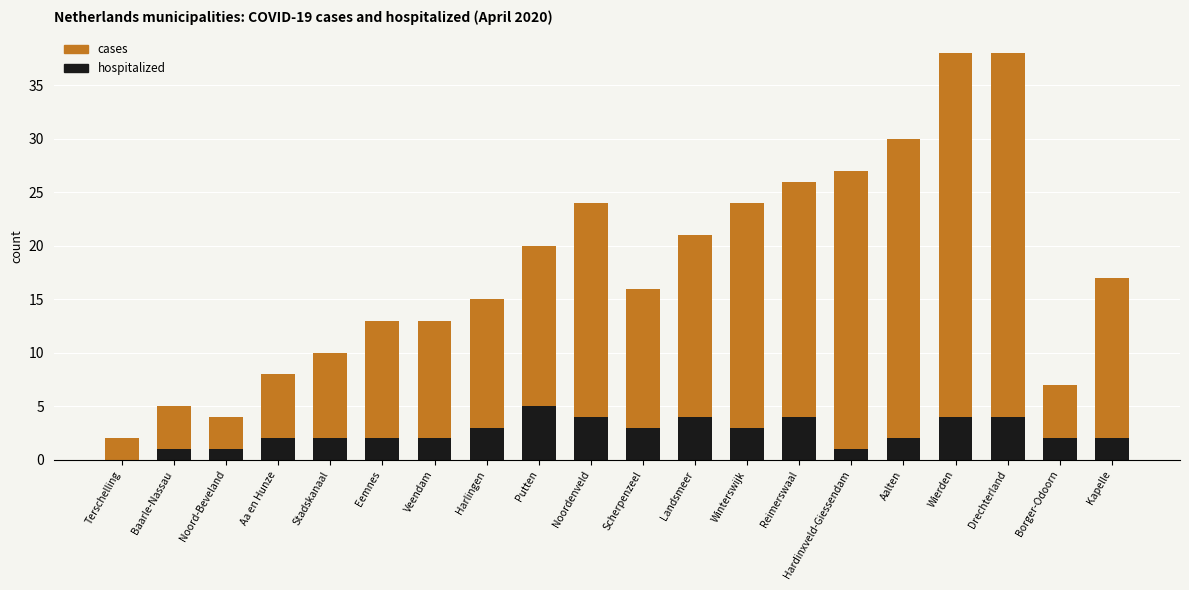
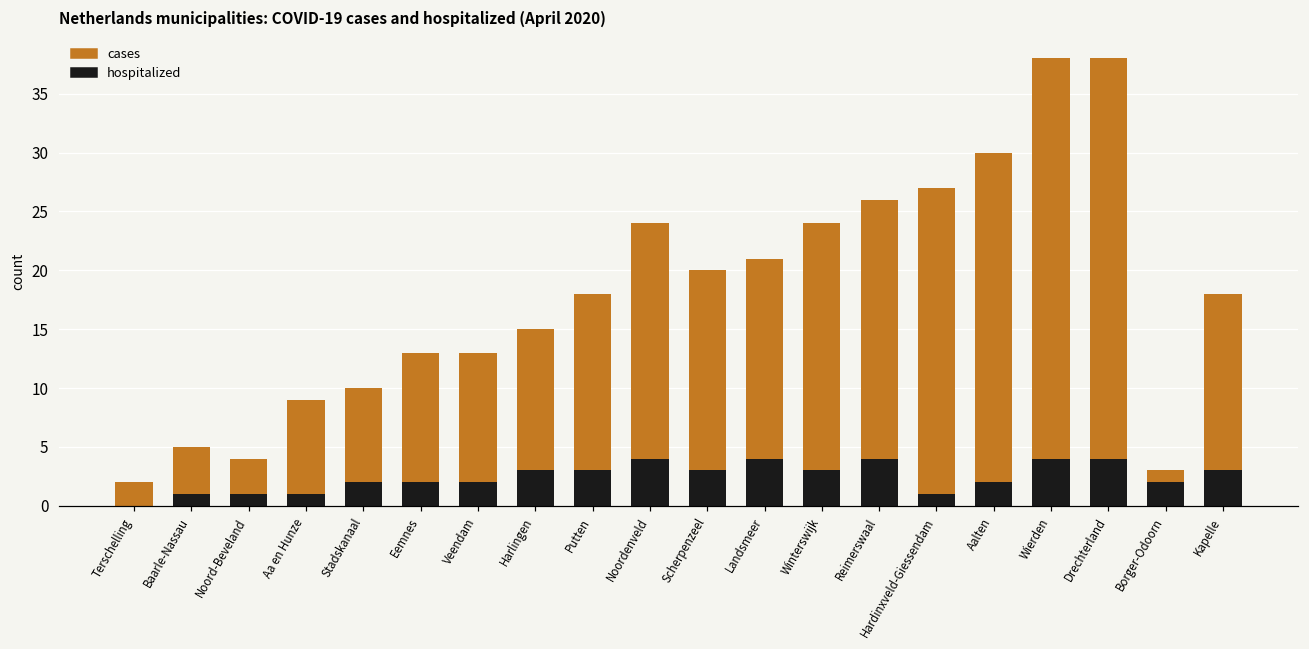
hospitalized, Aa en Hunze: 2 -> 1
cases, Aa en Hunze: 6 -> 8
hospitalized, Putten: 5 -> 3
cases, Scherpenzeel: 13 -> 17
cases, Borger-Odoorn: 5 -> 1
hospitalized, Kapelle: 2 -> 3
